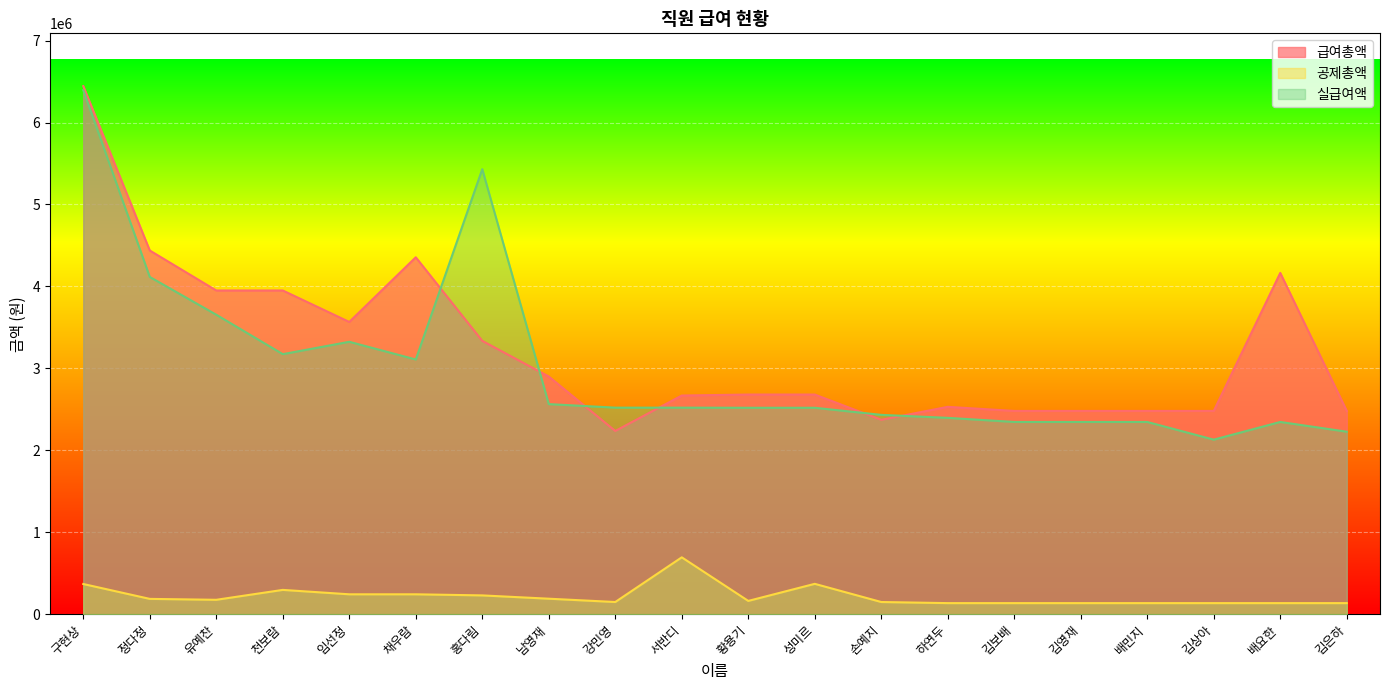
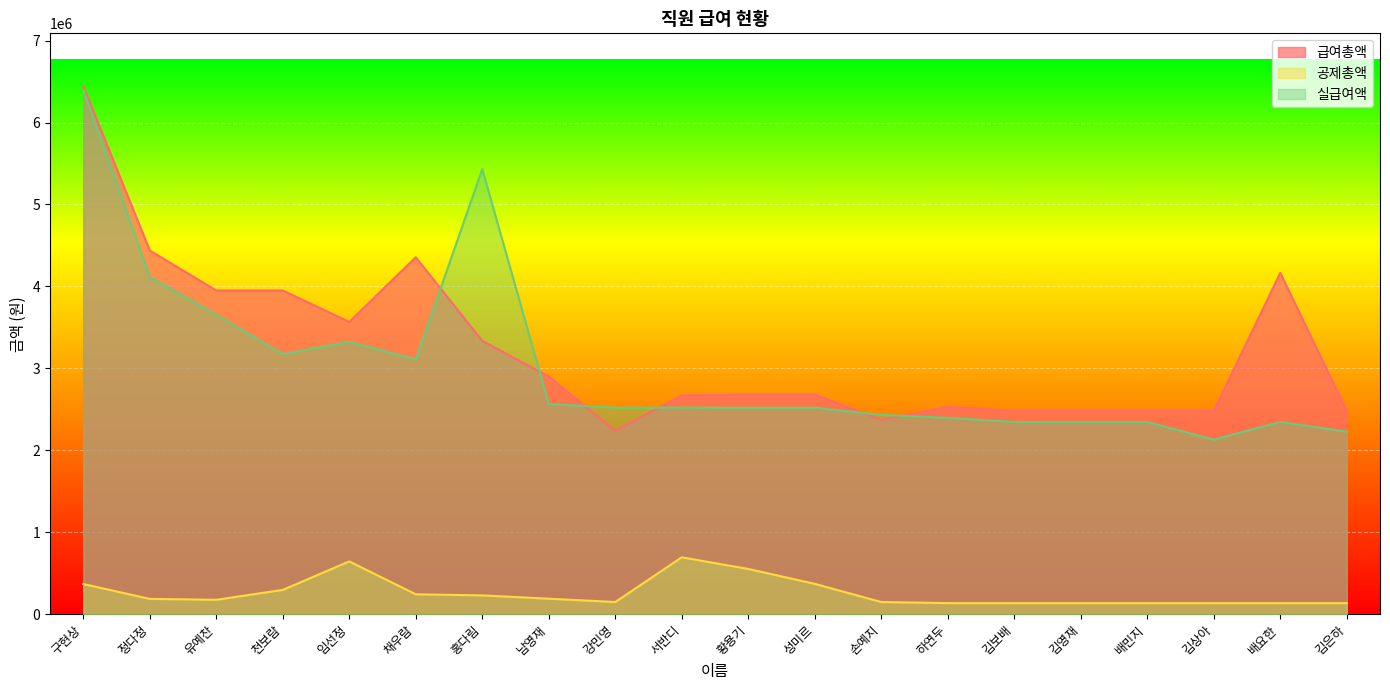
공제총액, 임선정: 200000 -> 600000
공제총액, 황용기: 200000 -> 600000
